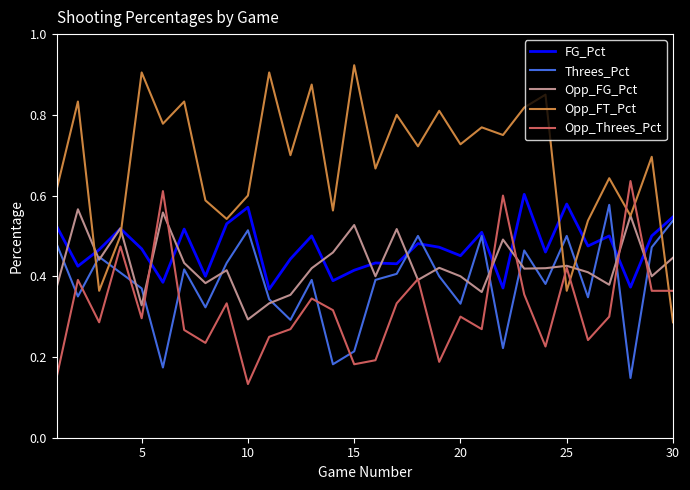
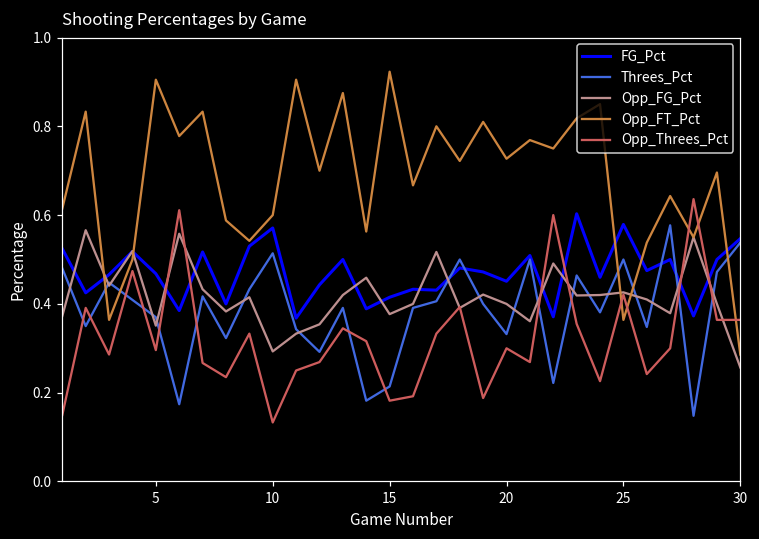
Opp_FG_Pct, 5: 0.33 -> 0.35
Opp_FG_Pct, 15: 0.53 -> 0.38
Opp_FG_Pct, 30: 0.45 -> 0.26
